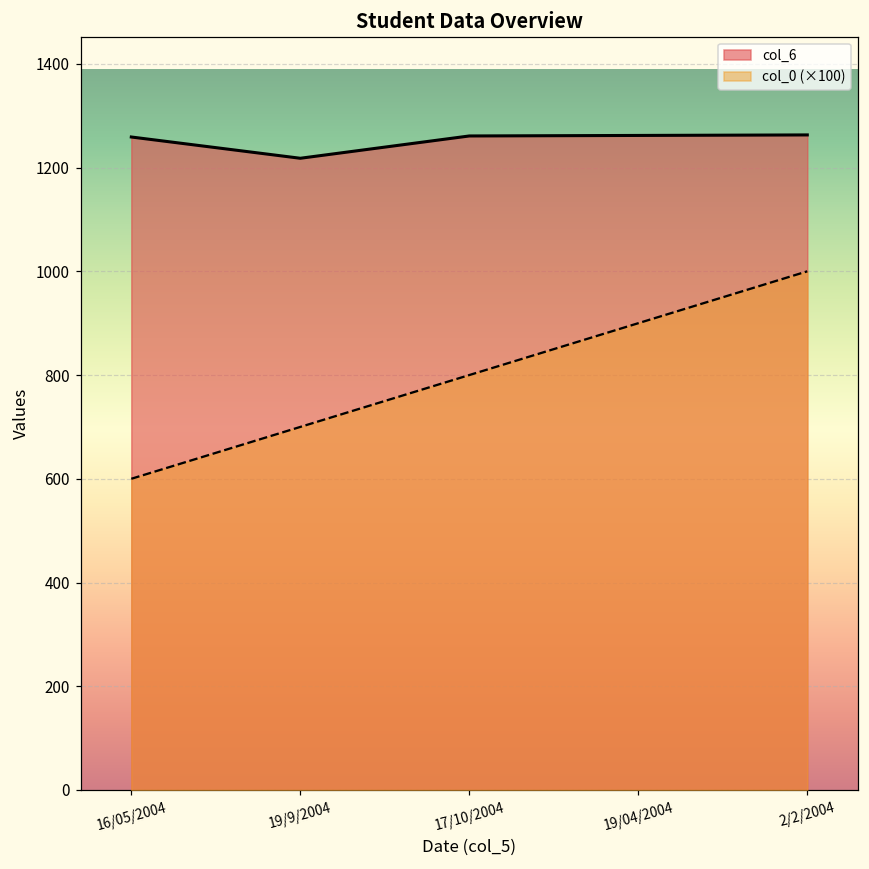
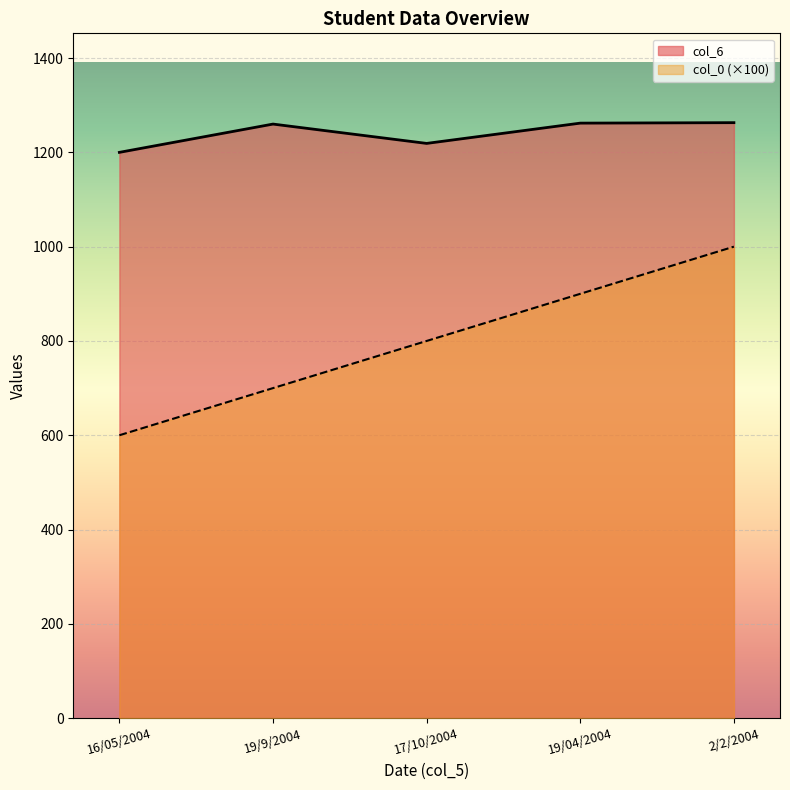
col_6, 16/05/2004: 1260 -> 1200
col_6, 19/9/2004: 1220 -> 1260
col_6, 17/10/2004: 1260 -> 1220
